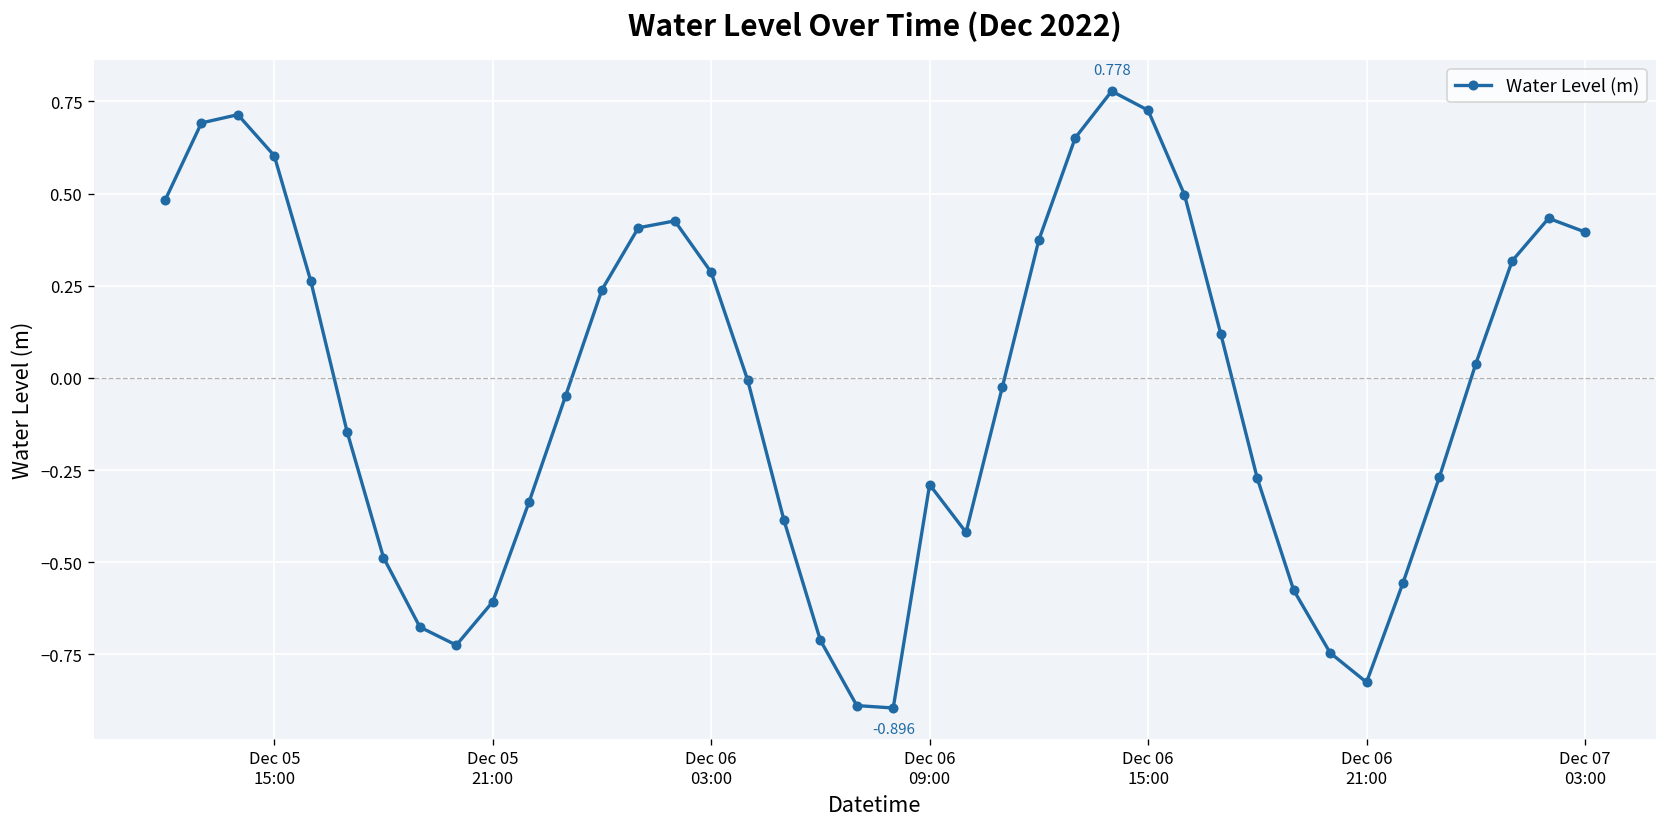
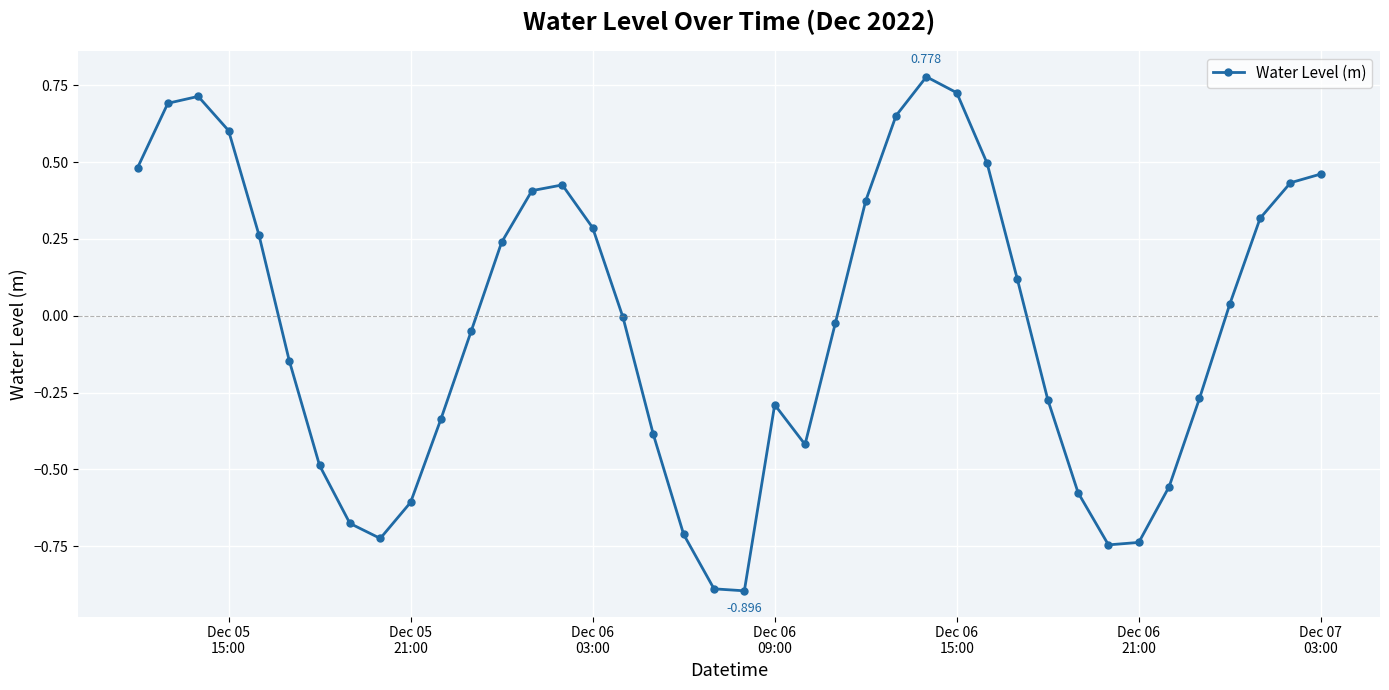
Dec 06 21:00: -0.83 -> -0.74
Dec 07 03:00: 0.40 -> 0.46
